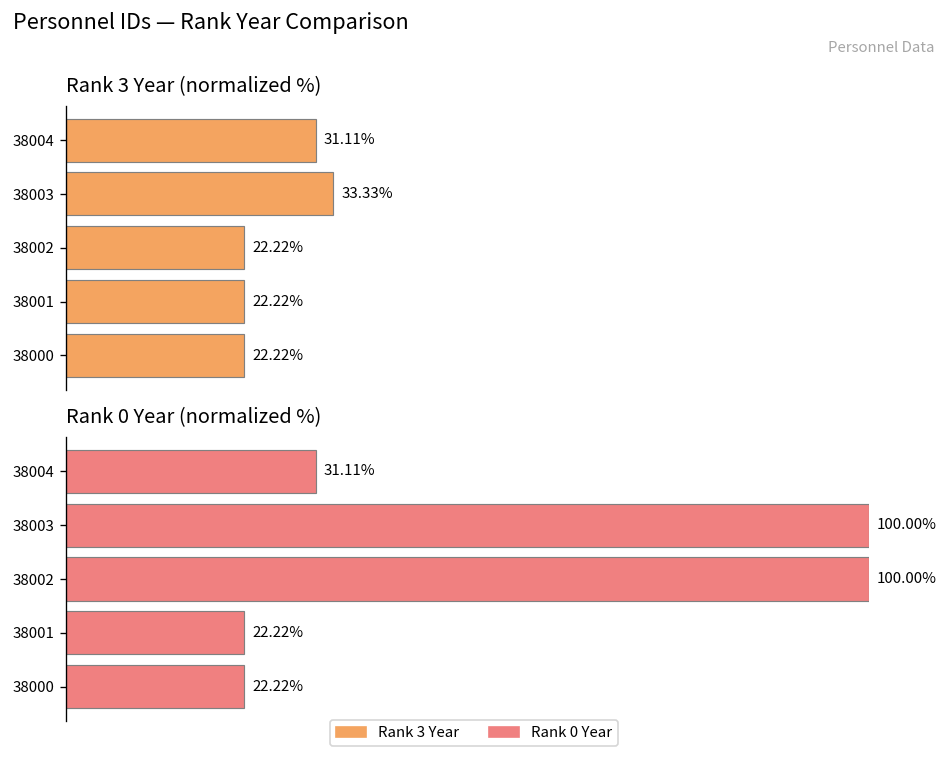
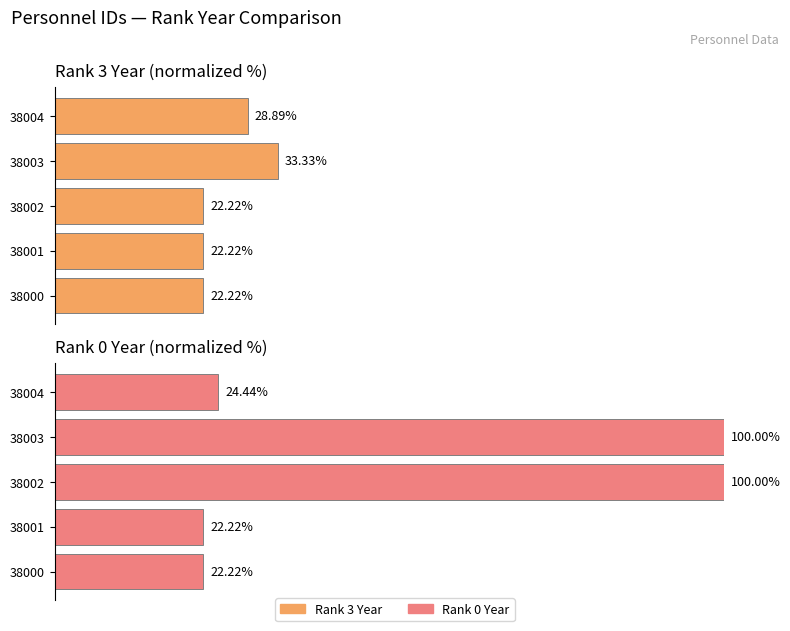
Rank 3 Year (normalized %), 38004: 31.11% -> 28.89%
Rank 0 Year (normalized %), 38004: 31.11% -> 24.44%
